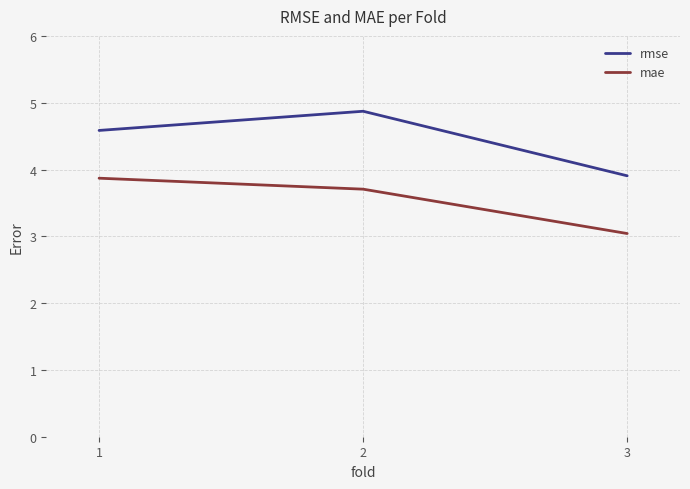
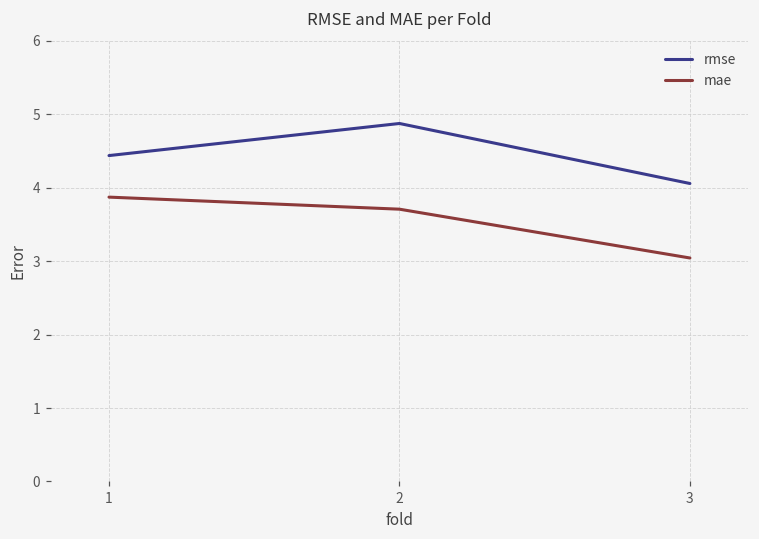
rmse, 1: 4.6 -> 4.4
rmse, 3: 3.9 -> 4.1
